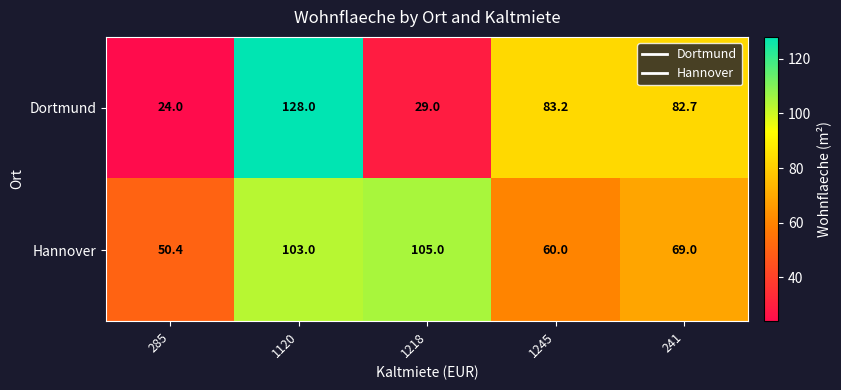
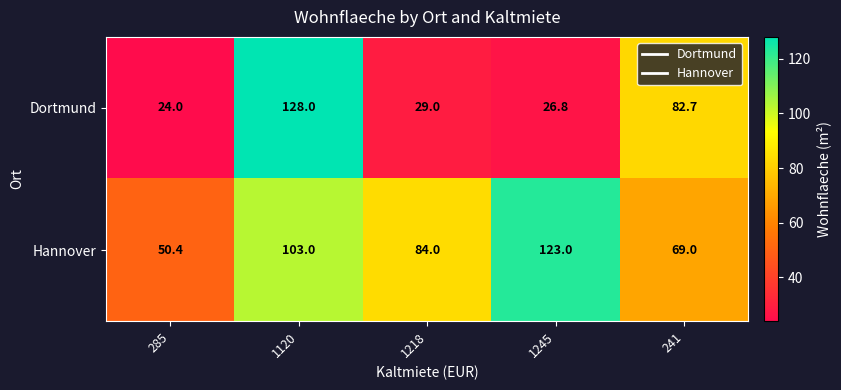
Dortmund, 1245: 83.2 -> 26.8
Hannover, 1218: 105.0 -> 84.0
Hannover, 1245: 60.0 -> 123.0
